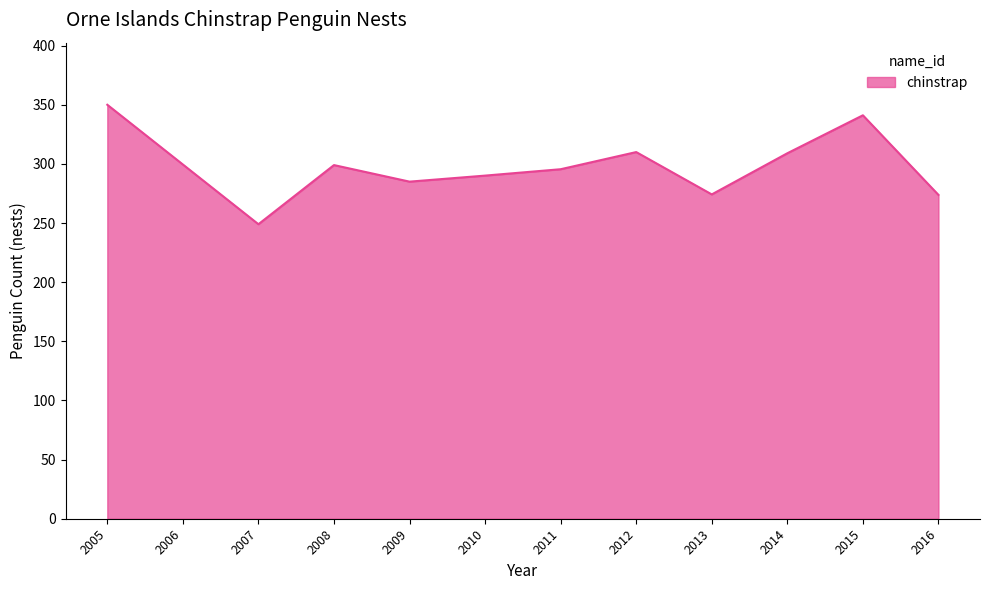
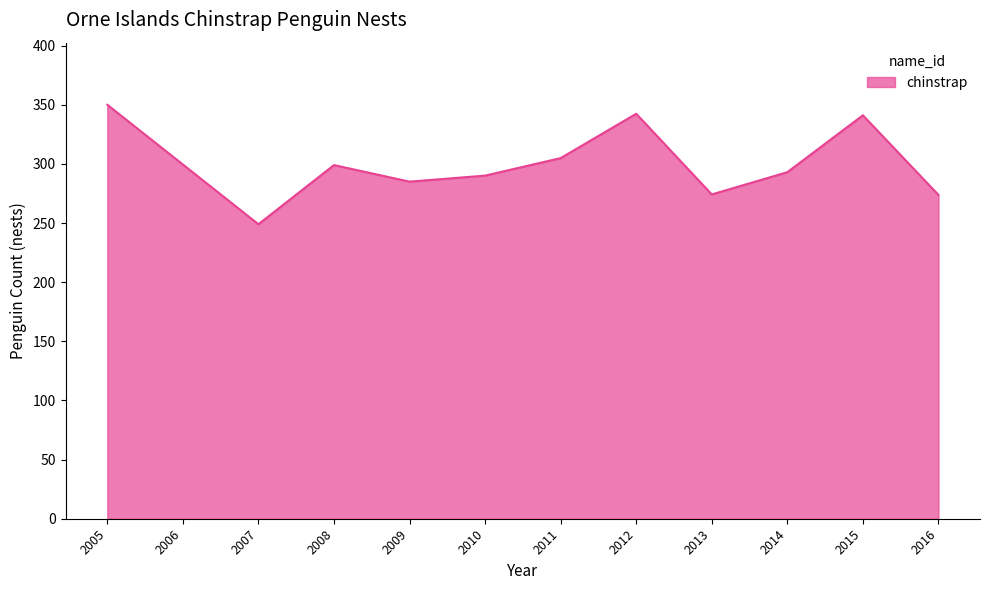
2011: 296 -> 305
2012: 310 -> 342
2014: 309 -> 293
